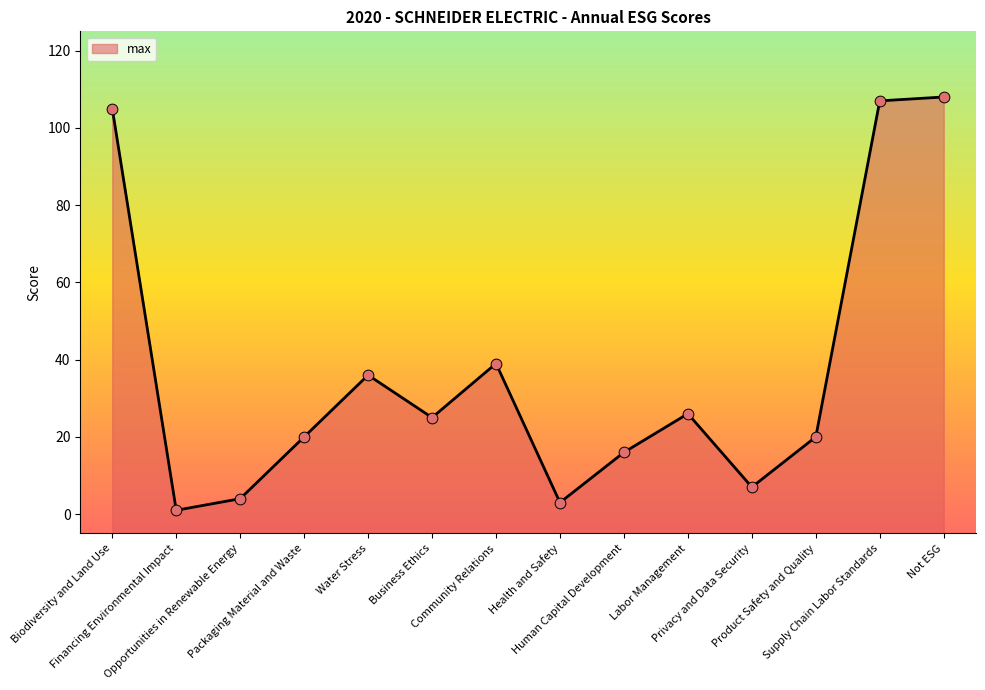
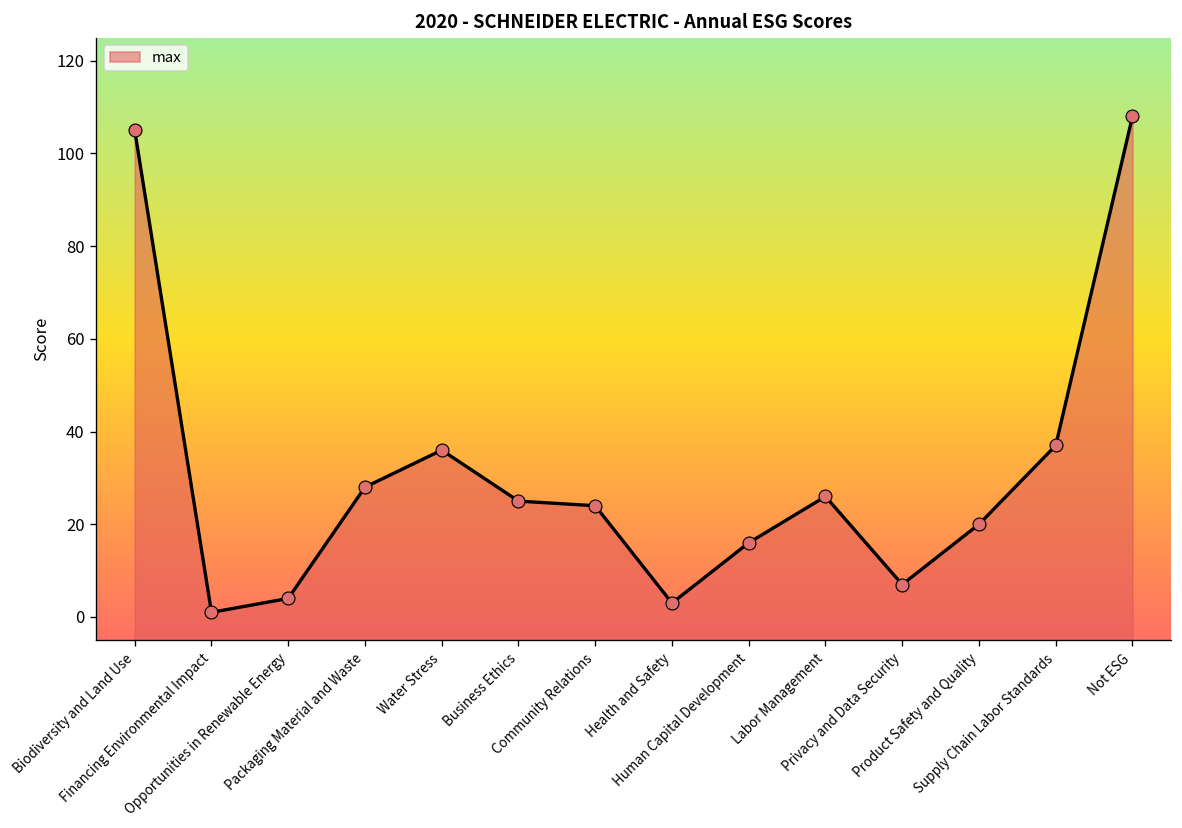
Packaging Material and Waste: 20 -> 28
Community Relations: 39 -> 24
Supply Chain Labor Standards: 107 -> 37
